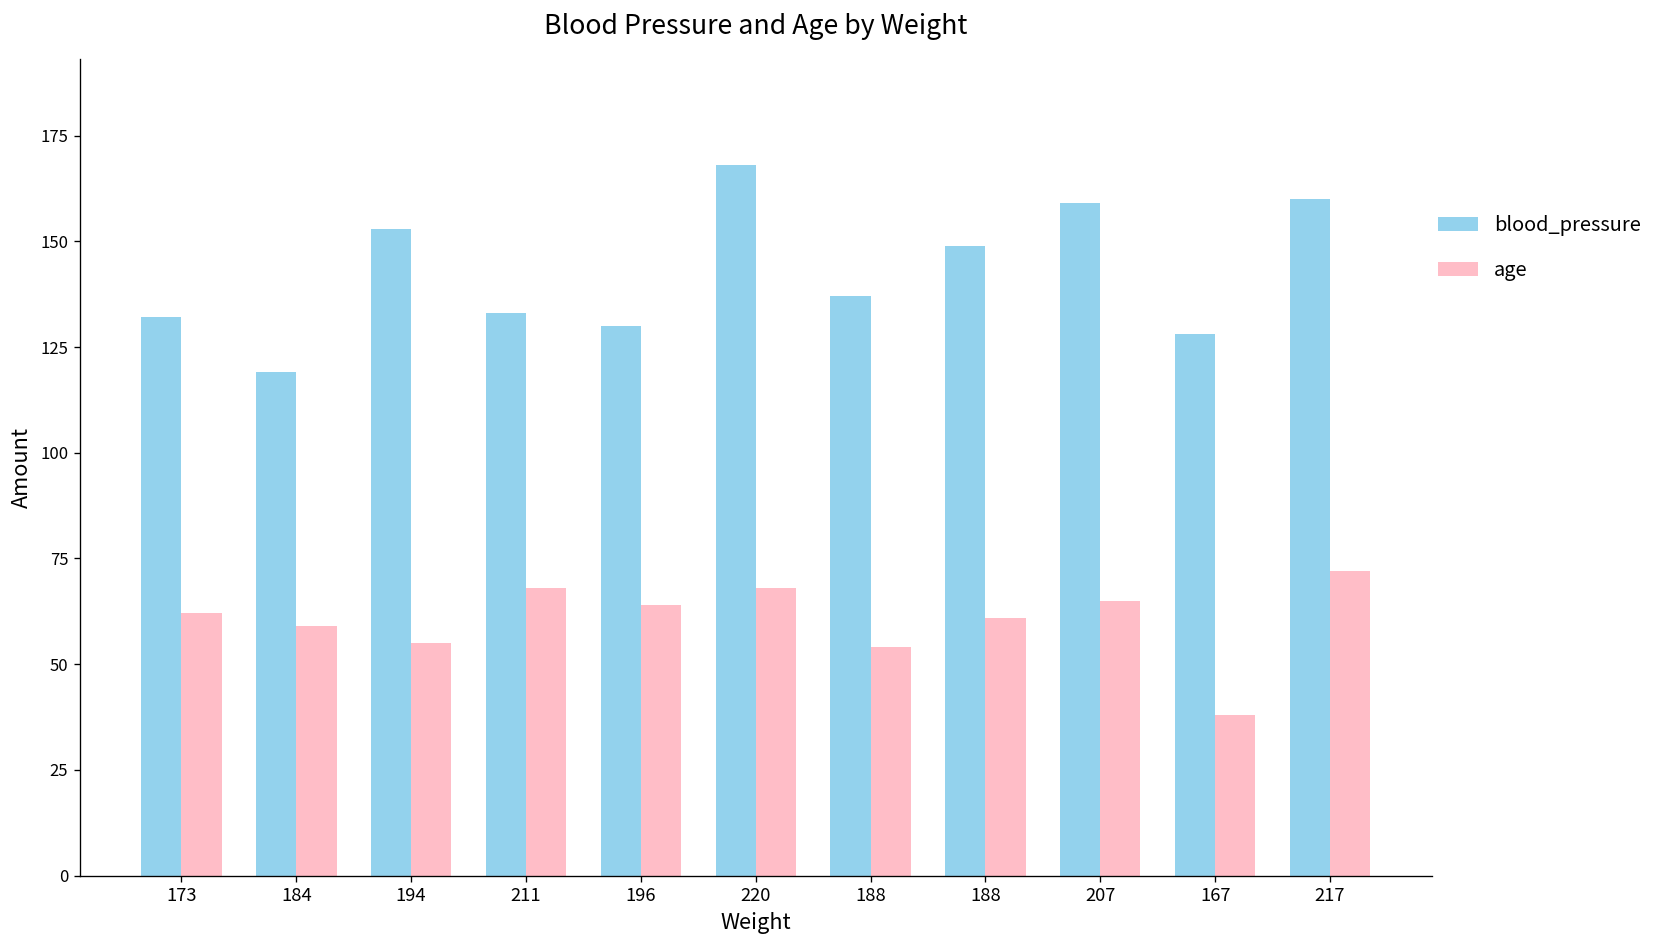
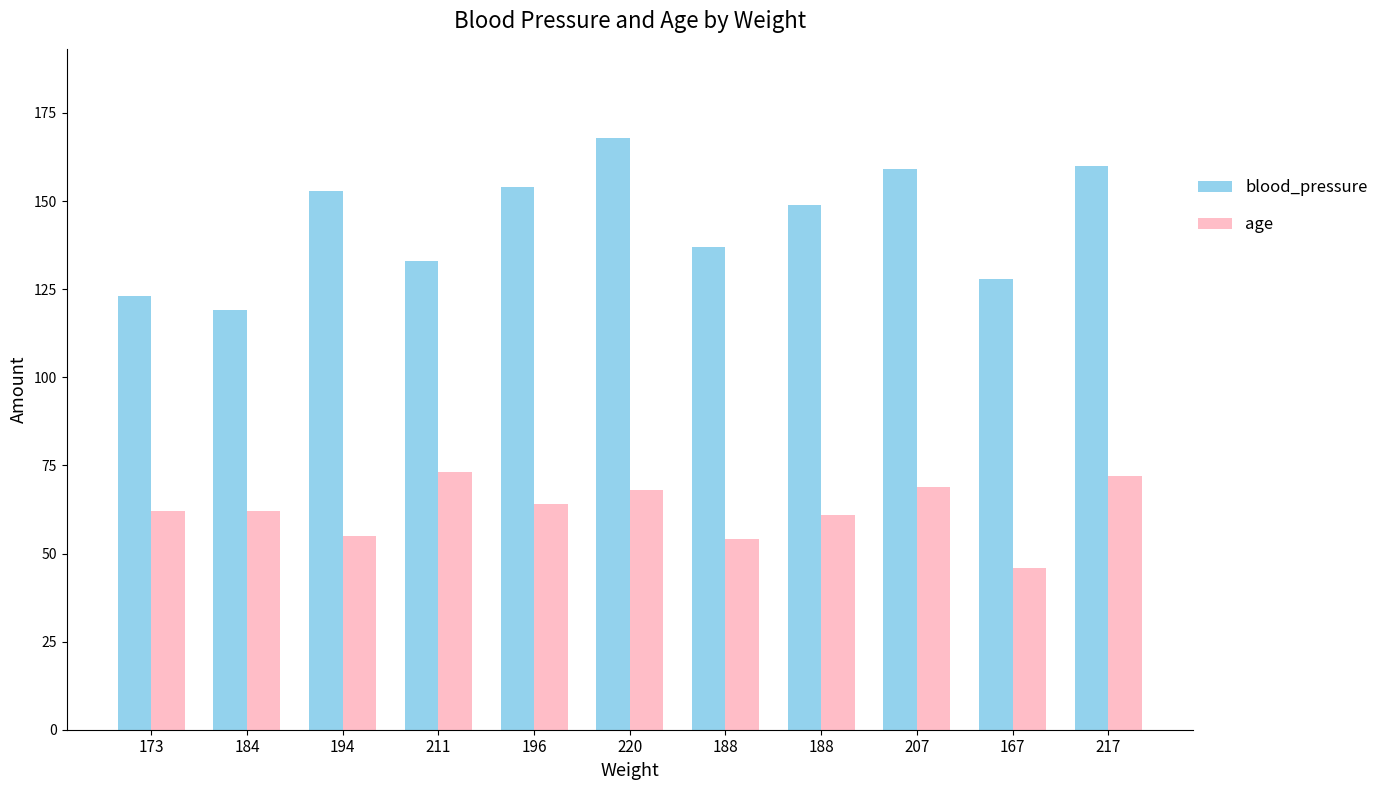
blood_pressure, 173: 132 -> 123
age, 184: 59 -> 62
age, 211: 68 -> 73
blood_pressure, 196: 130 -> 154
age, 207: 65 -> 69
age, 167: 38 -> 46
